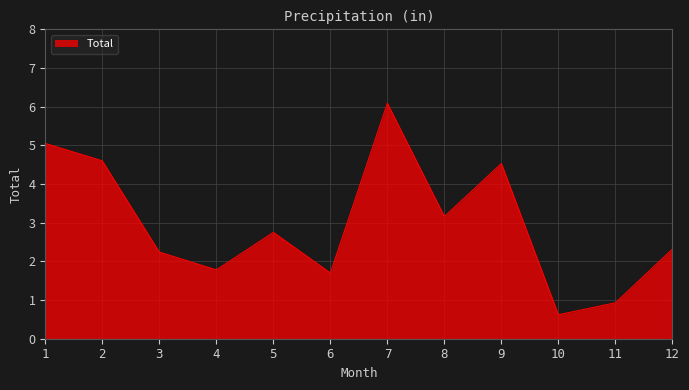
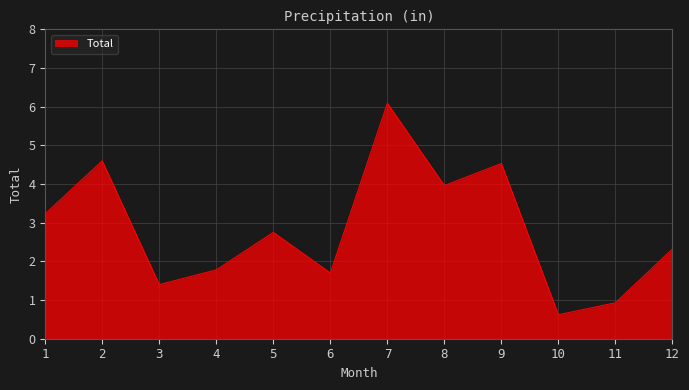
1: 5.1 -> 3.2
3: 2.2 -> 1.4
8: 3.2 -> 4.0
